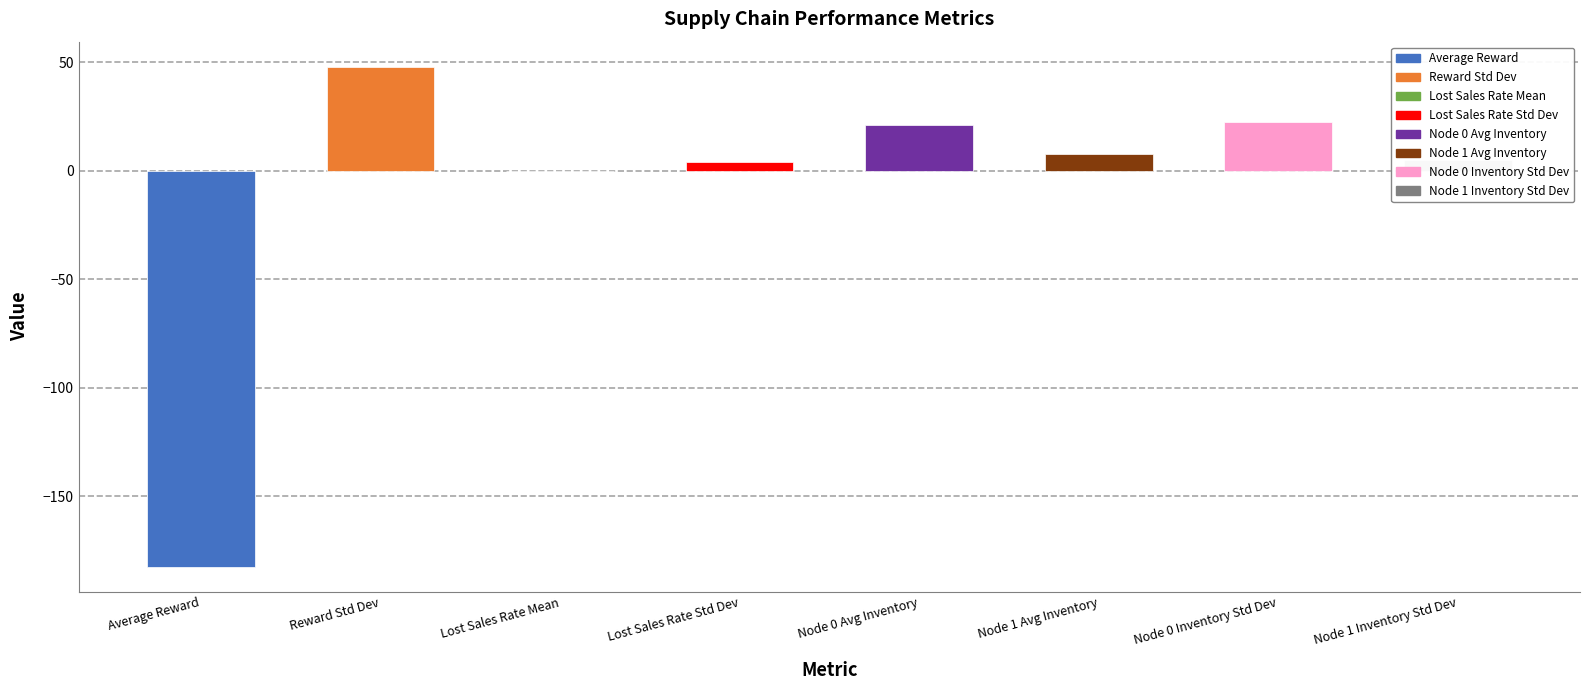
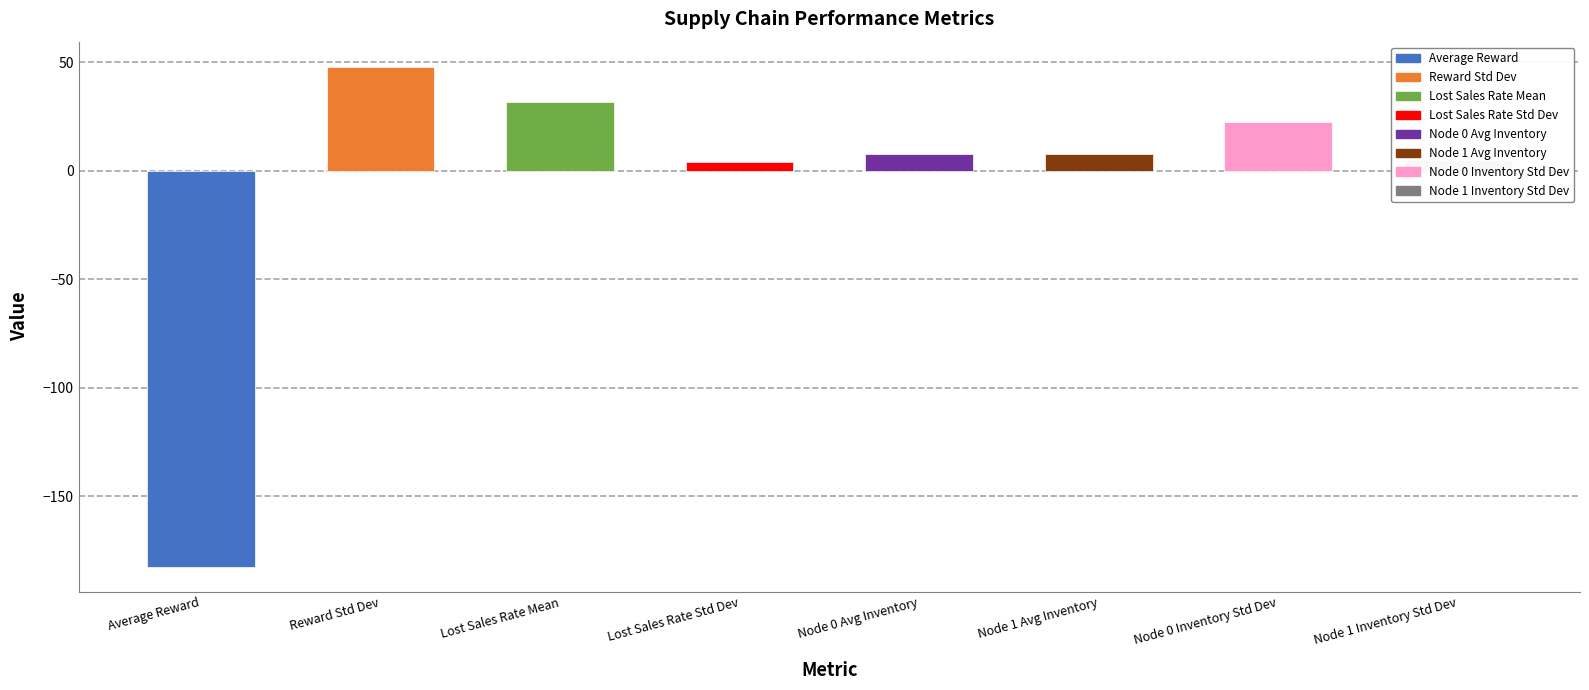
Lost Sales Rate Mean: 0 -> 32
Node 0 Avg Inventory: 21 -> 8
